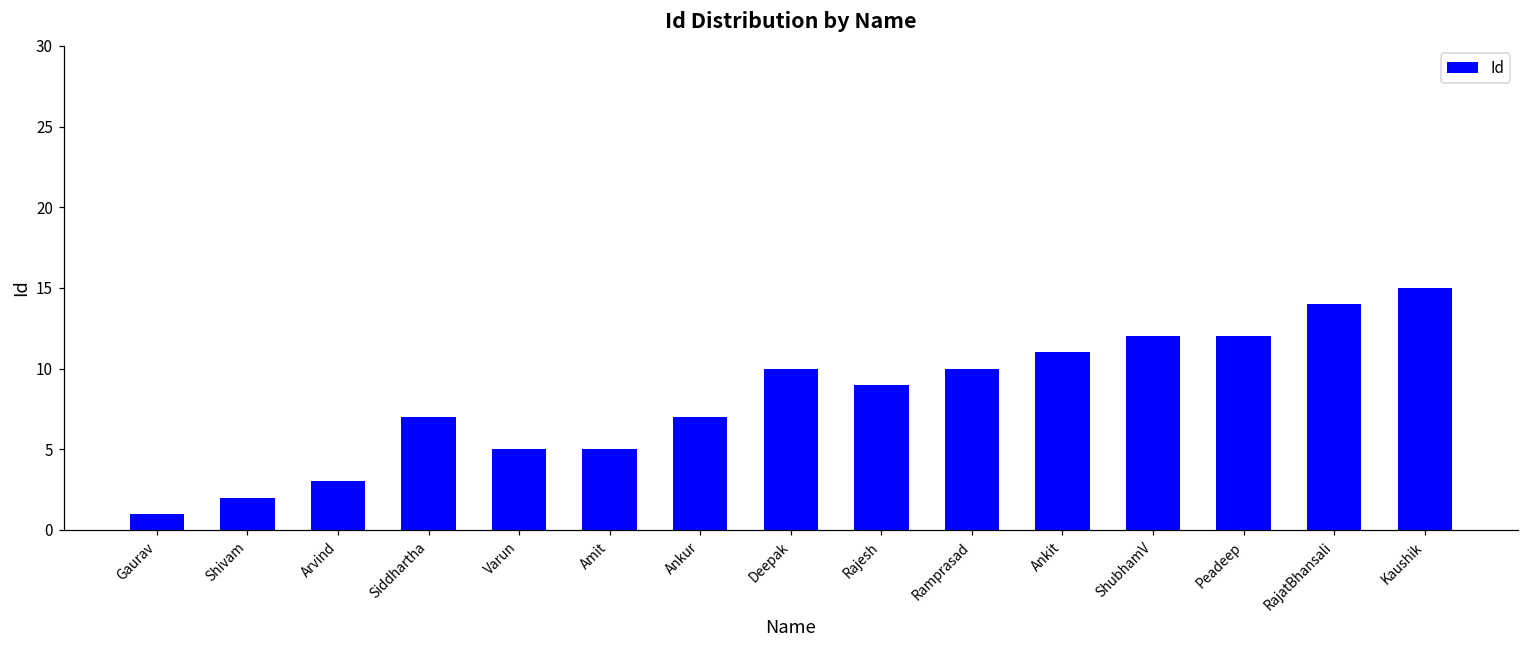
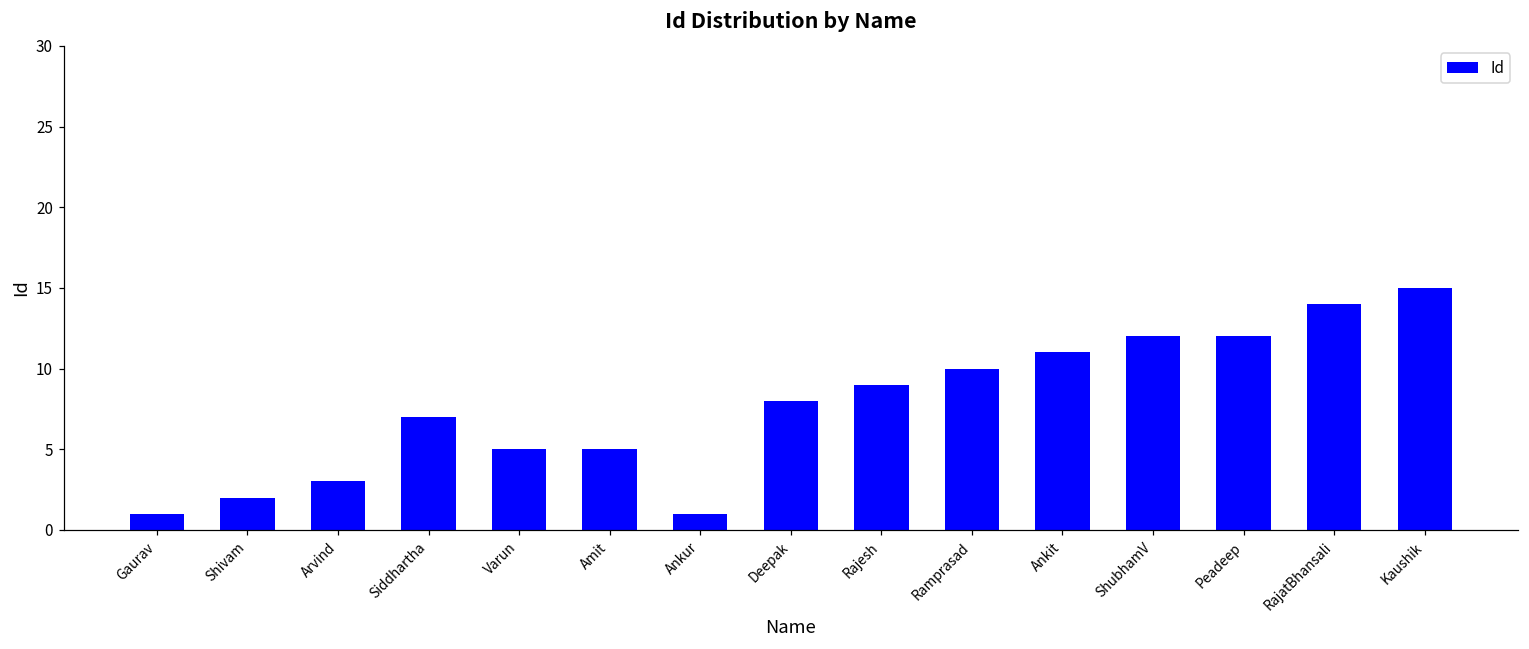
Ankur: 7 -> 1
Deepak: 10 -> 8
